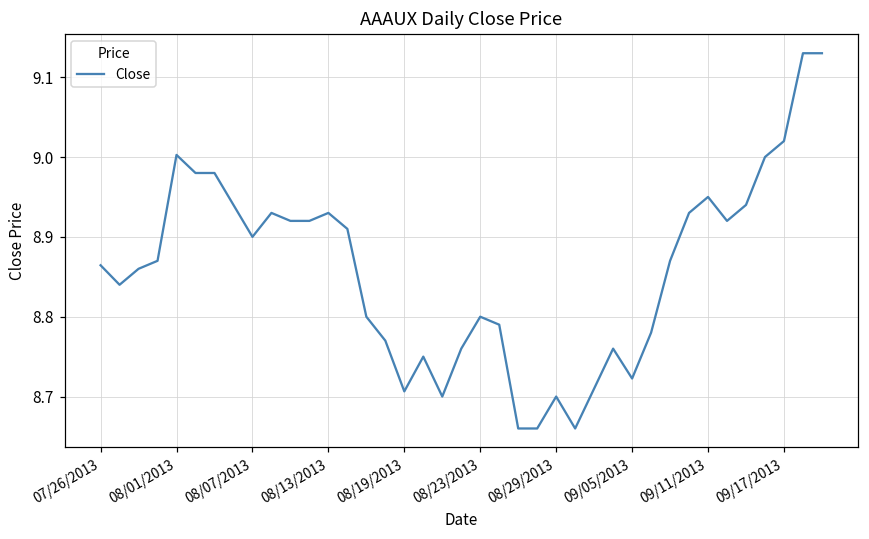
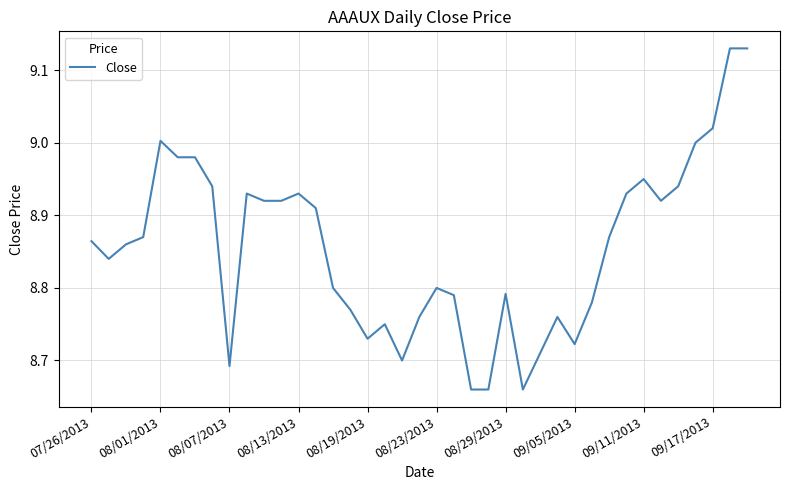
08/07/2013: 8.90 -> 8.69
08/19/2013: 8.71 -> 8.73
08/29/2013: 8.70 -> 8.79
